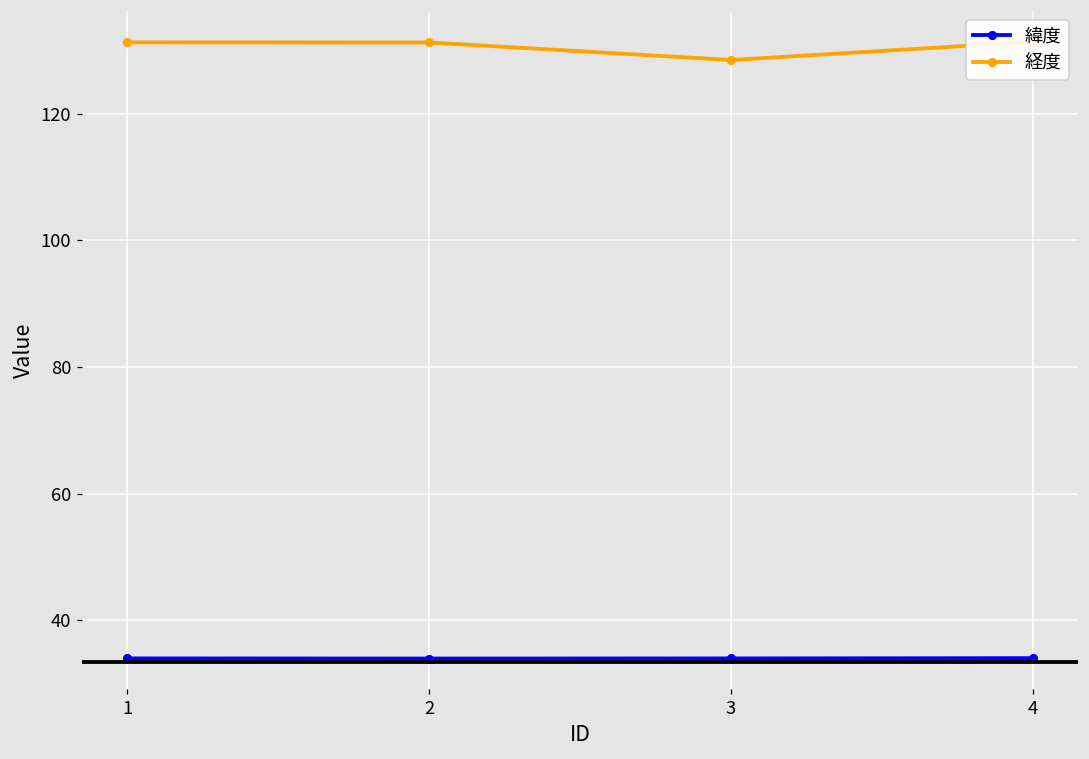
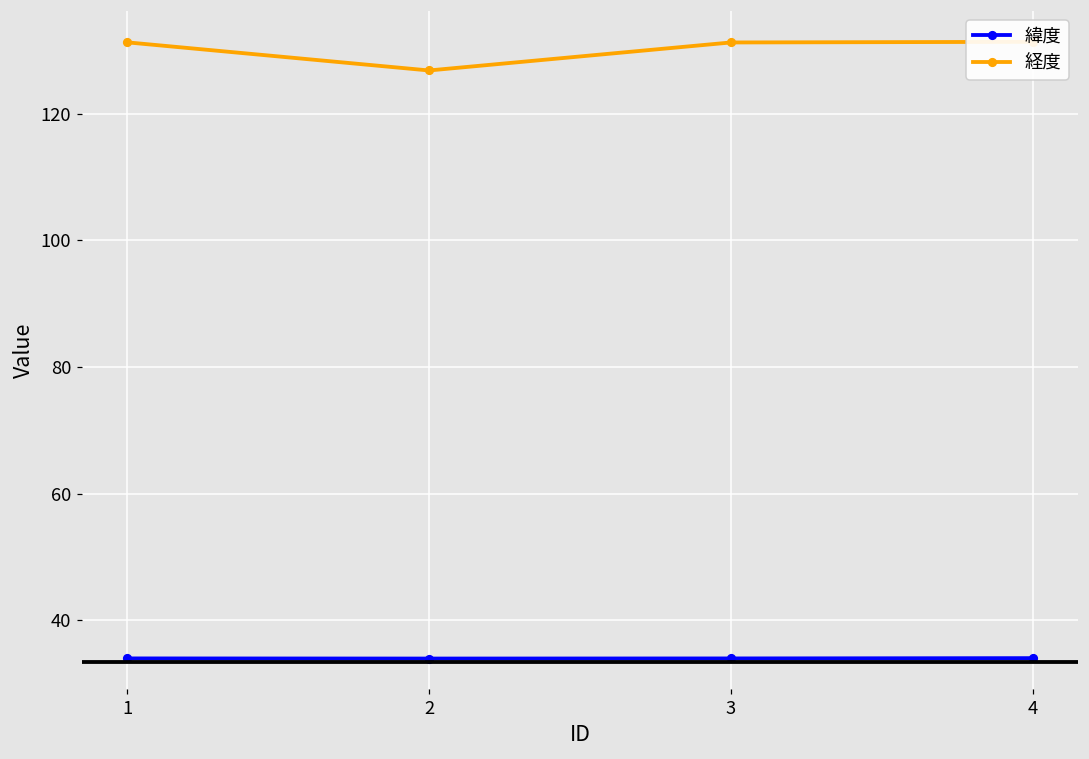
経度, 2: 131 -> 127
経度, 3: 128 -> 131
